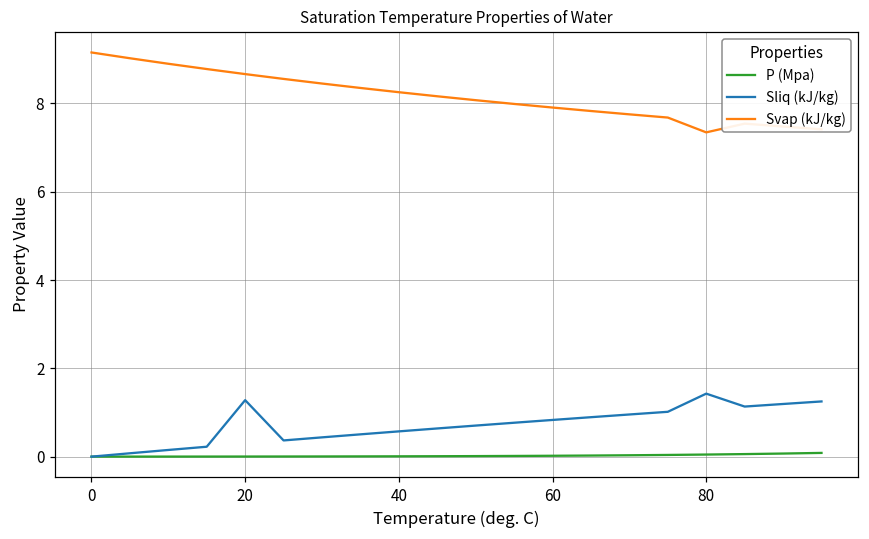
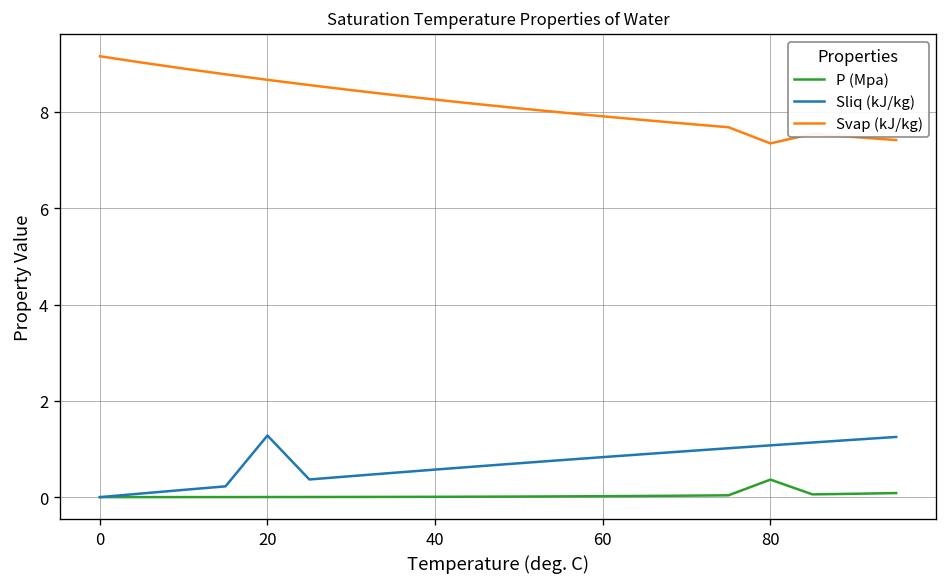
P (Mpa), 80: 0.0 -> 0.4
Sliq (kJ/kg), 80: 1.4 -> 1.1
